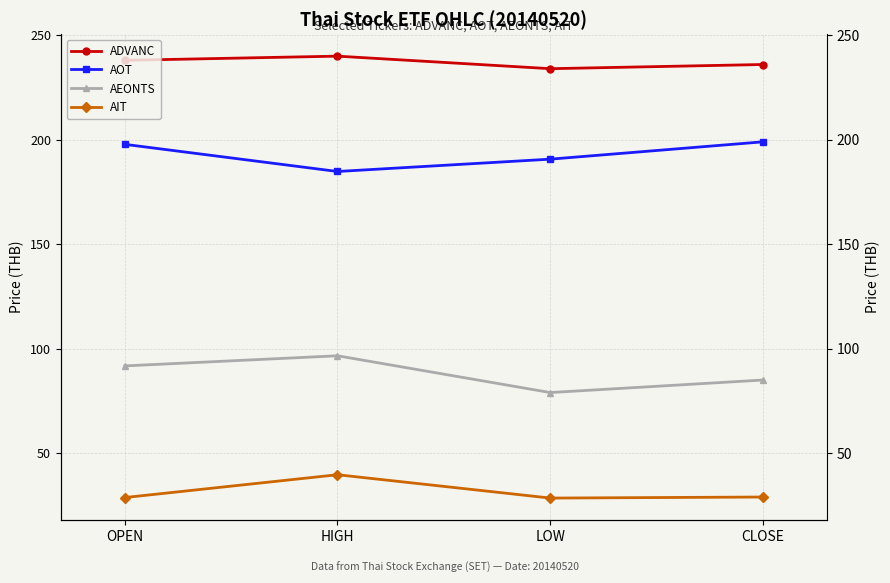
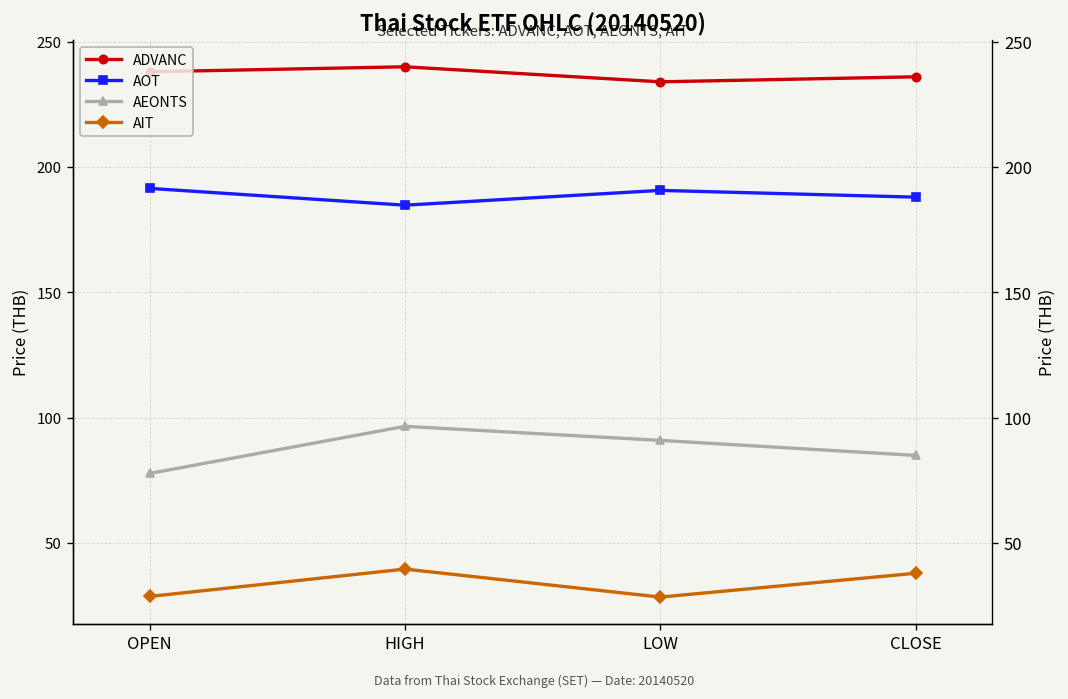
AOT, OPEN: 198 -> 192
AEONTS, OPEN: 92 -> 78
AEONTS, LOW: 79 -> 91
AOT, CLOSE: 199 -> 188
AIT, CLOSE: 29 -> 38
